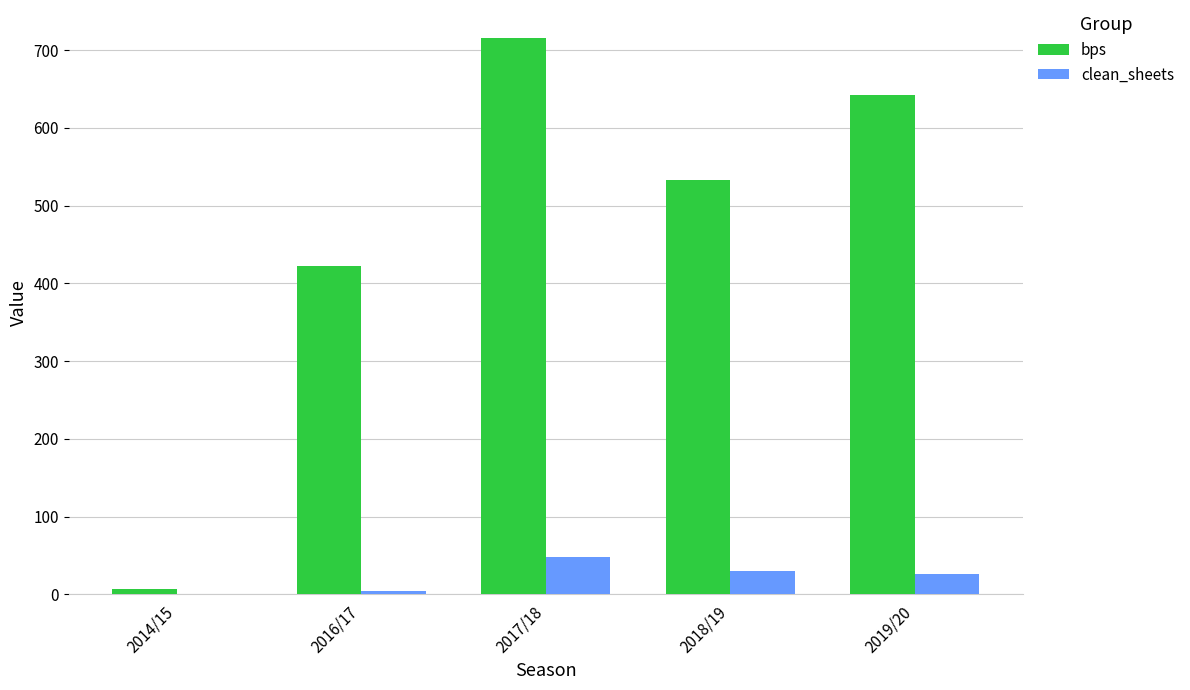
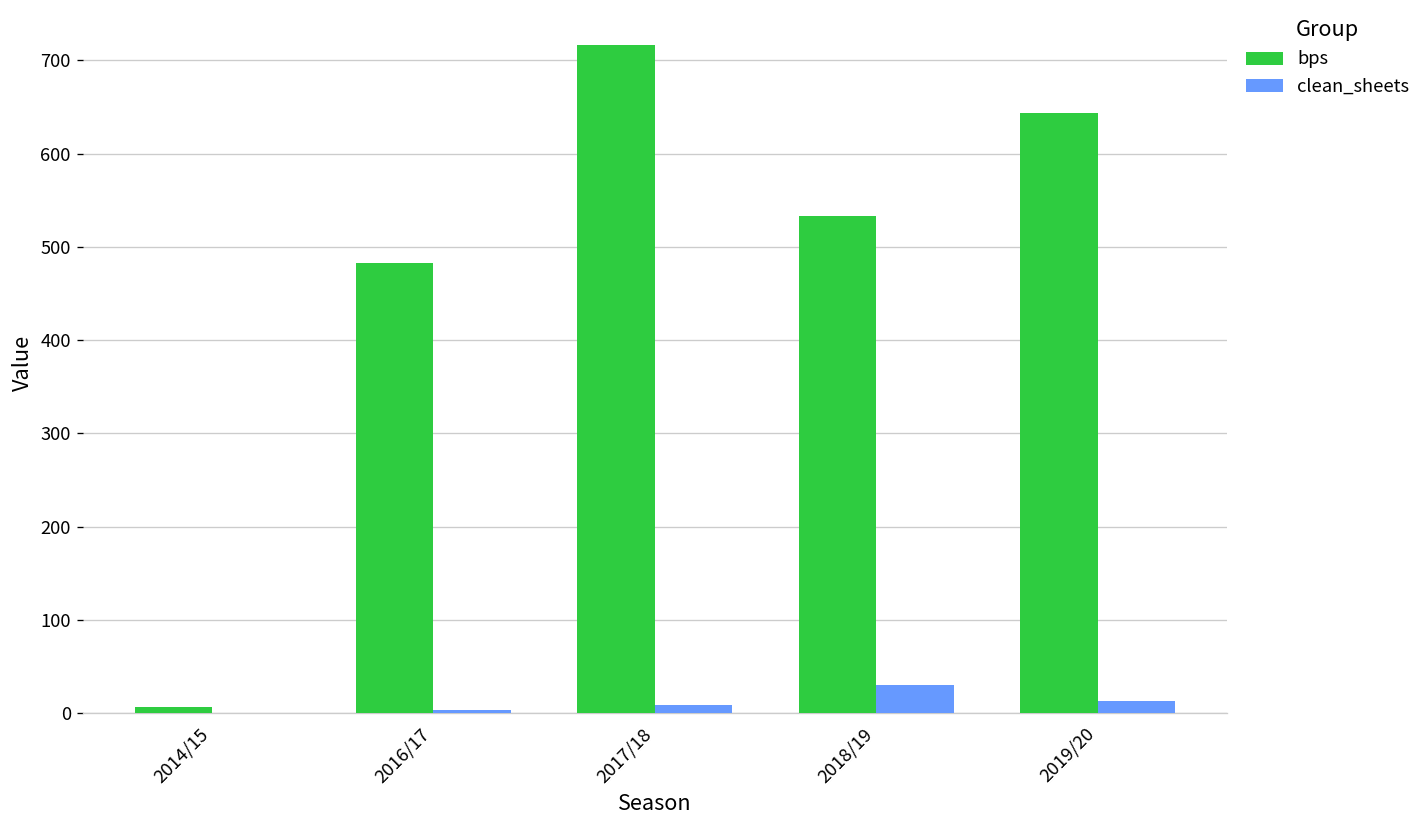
bps, 2016/17: 420 -> 480
clean_sheets, 2017/18: 50 -> 10
clean_sheets, 2019/20: 30 -> 10
